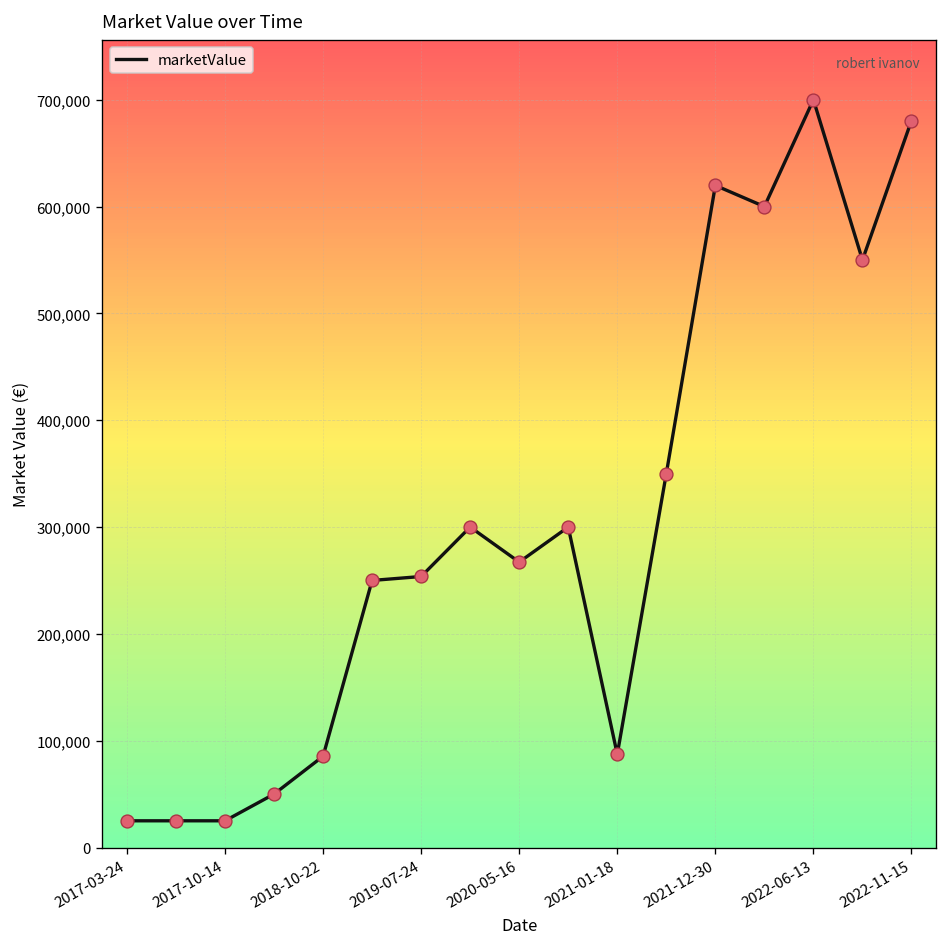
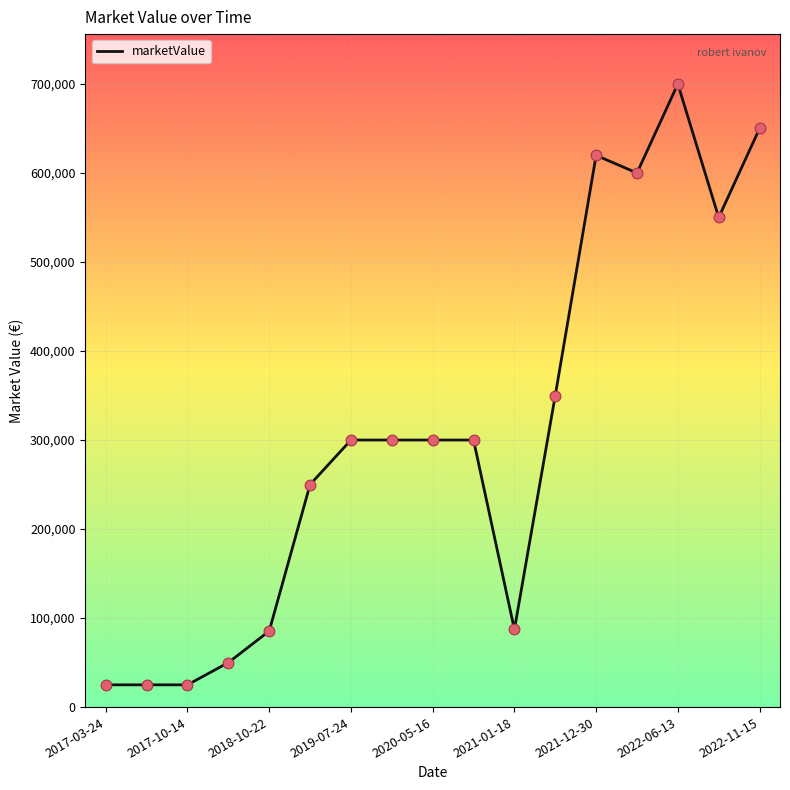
2019-07-24: 250,000 -> 300,000
2020-05-16: 270,000 -> 300,000
2022-11-15: 680,000 -> 650,000
